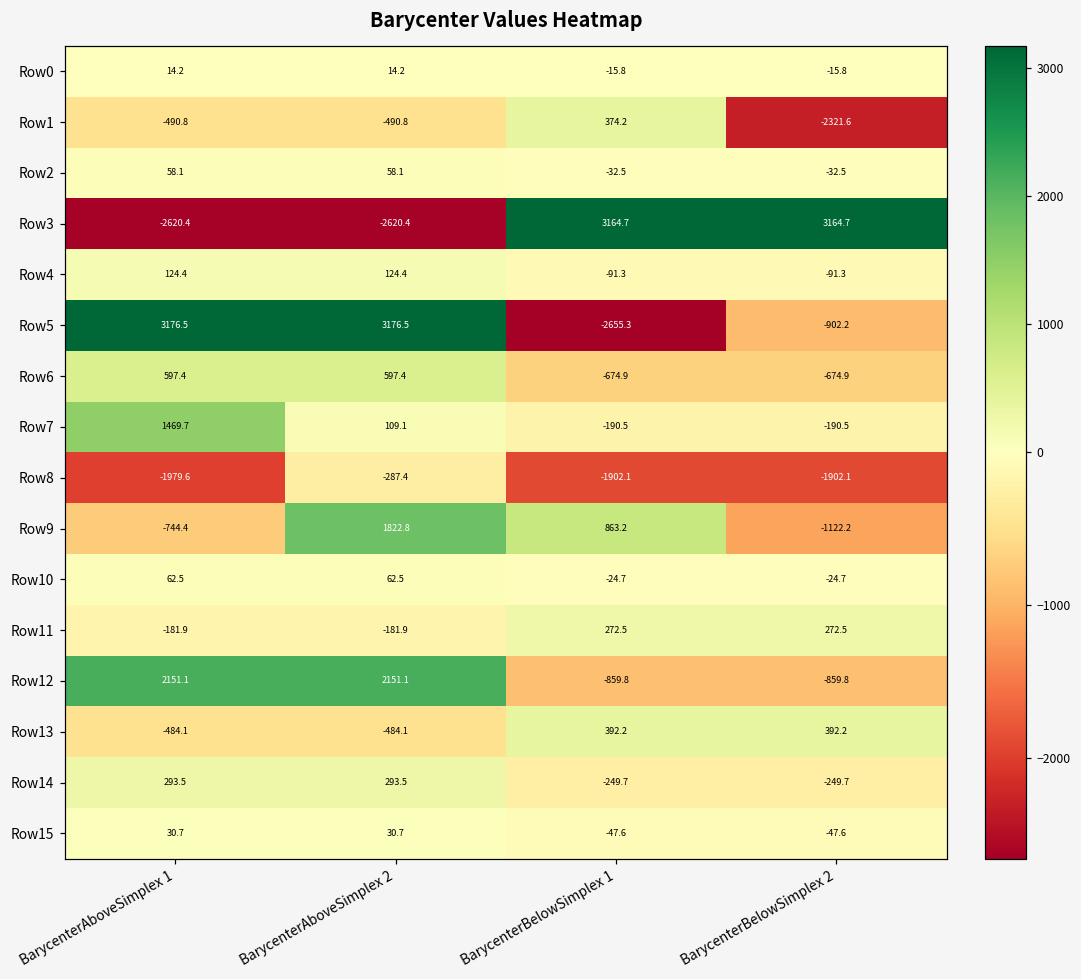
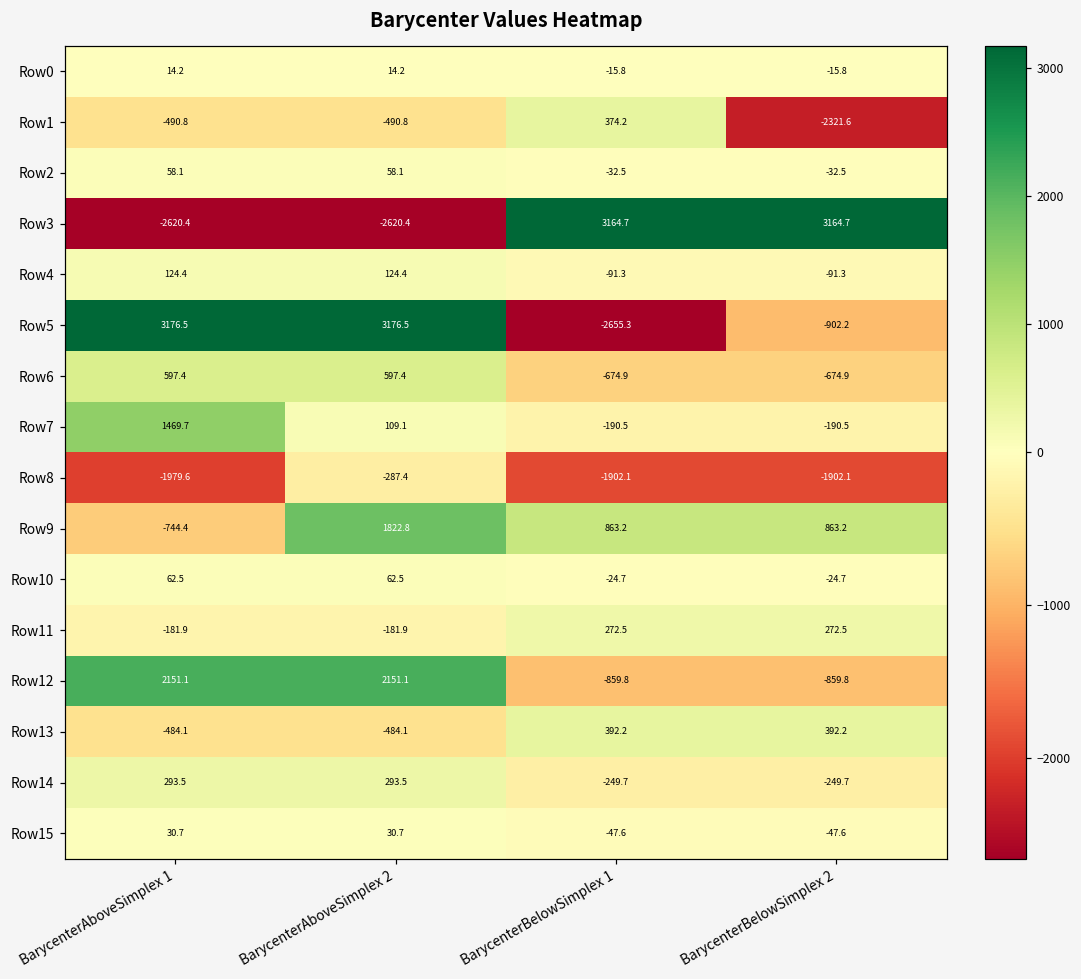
Row9, BarycenterBelowSimplex 2: -1122.2 -> 863.2
